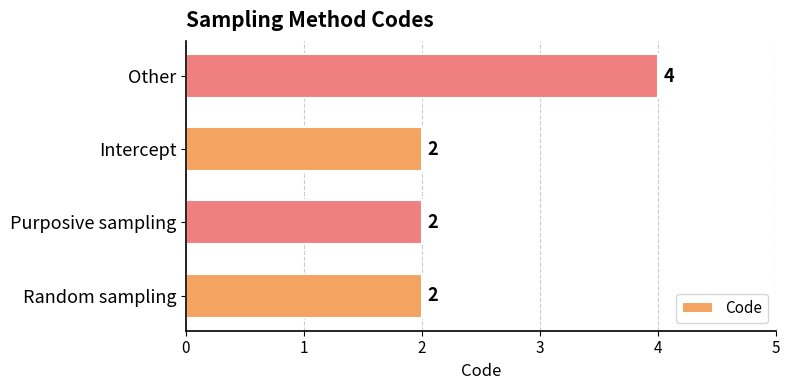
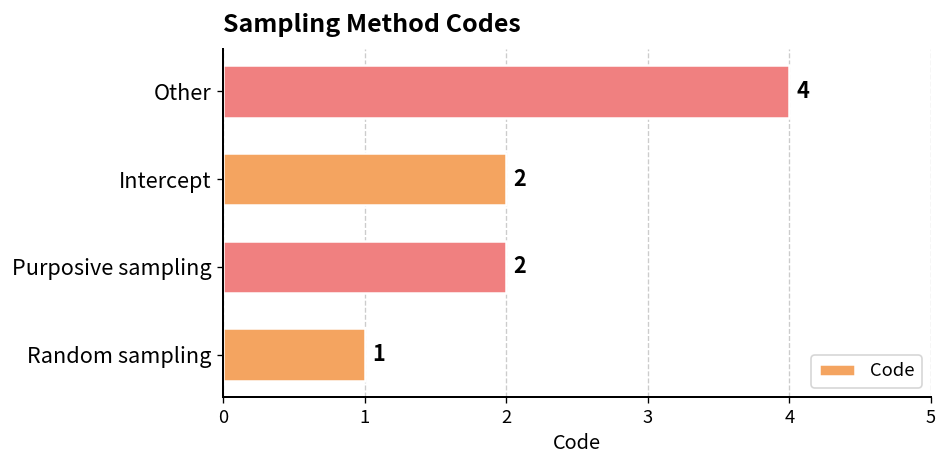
Random sampling: 2 -> 1
